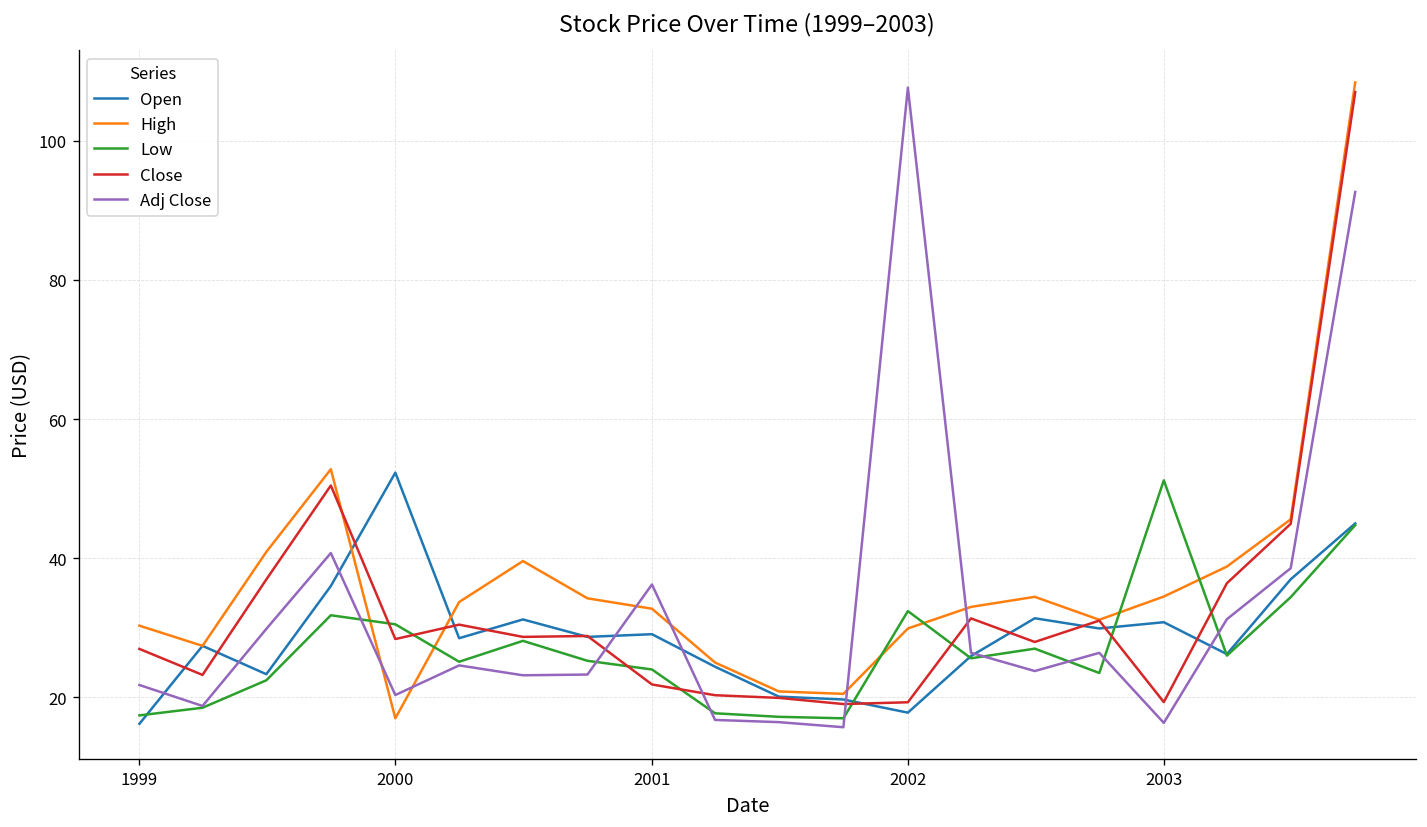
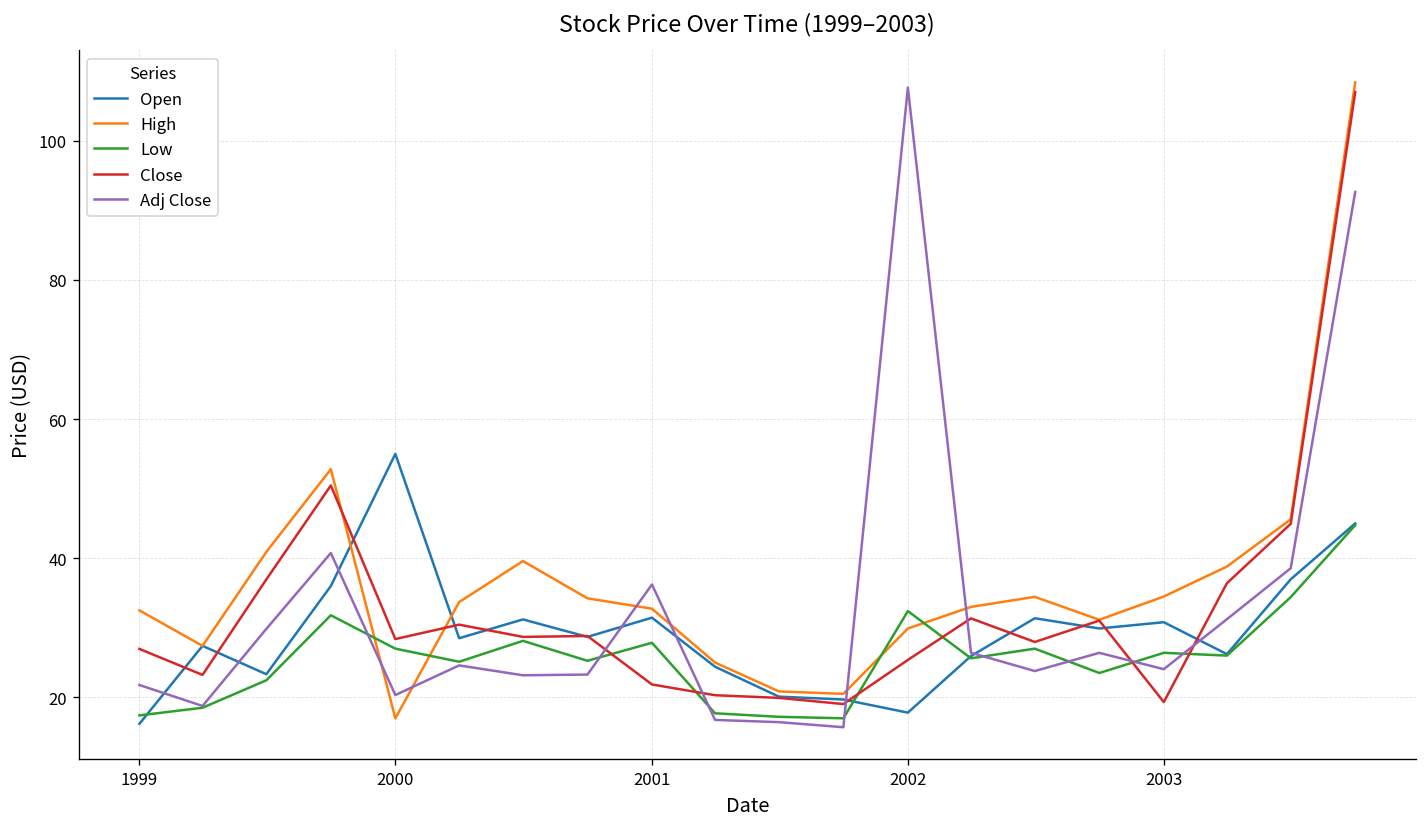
High, 1999: 30 -> 33
Open, 2000: 52 -> 55
Low, 2000: 31 -> 27
Open, 2001: 29 -> 31
Low, 2001: 24 -> 28
Close, 2002: 19 -> 25
Low, 2003: 51 -> 26
Adj Close, 2003: 16 -> 24
